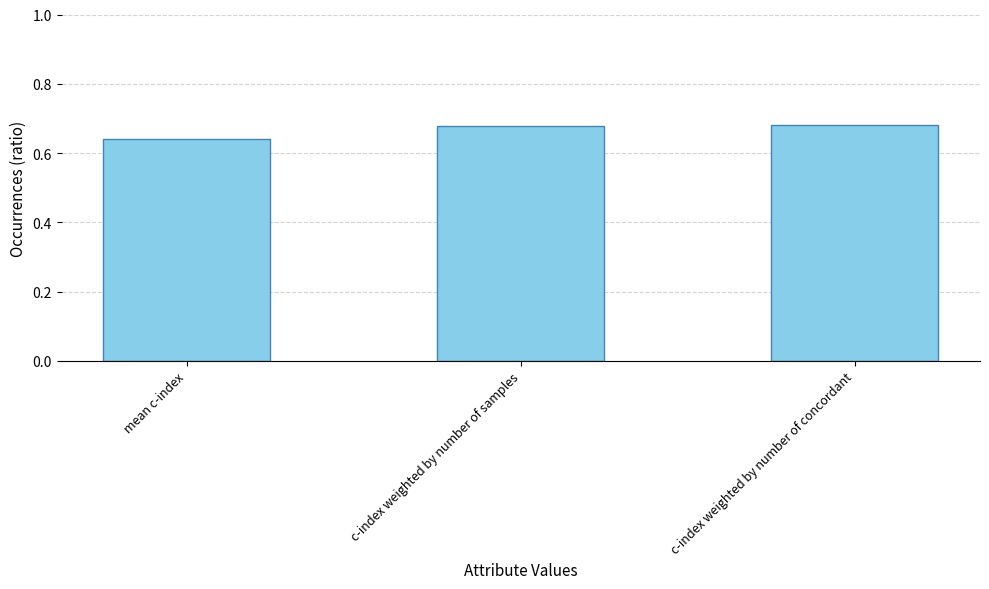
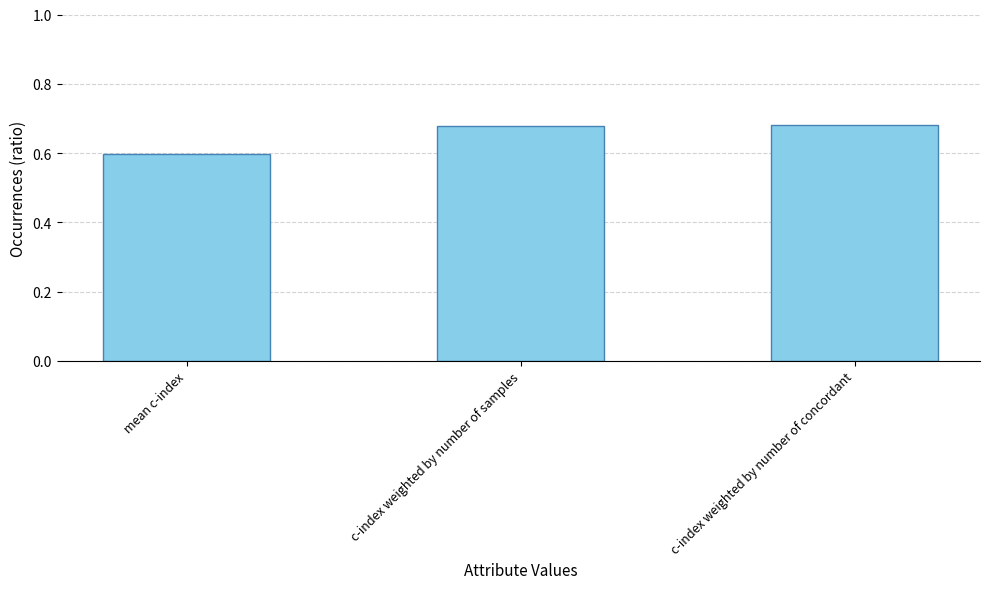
mean c-index: 0.64 -> 0.60
